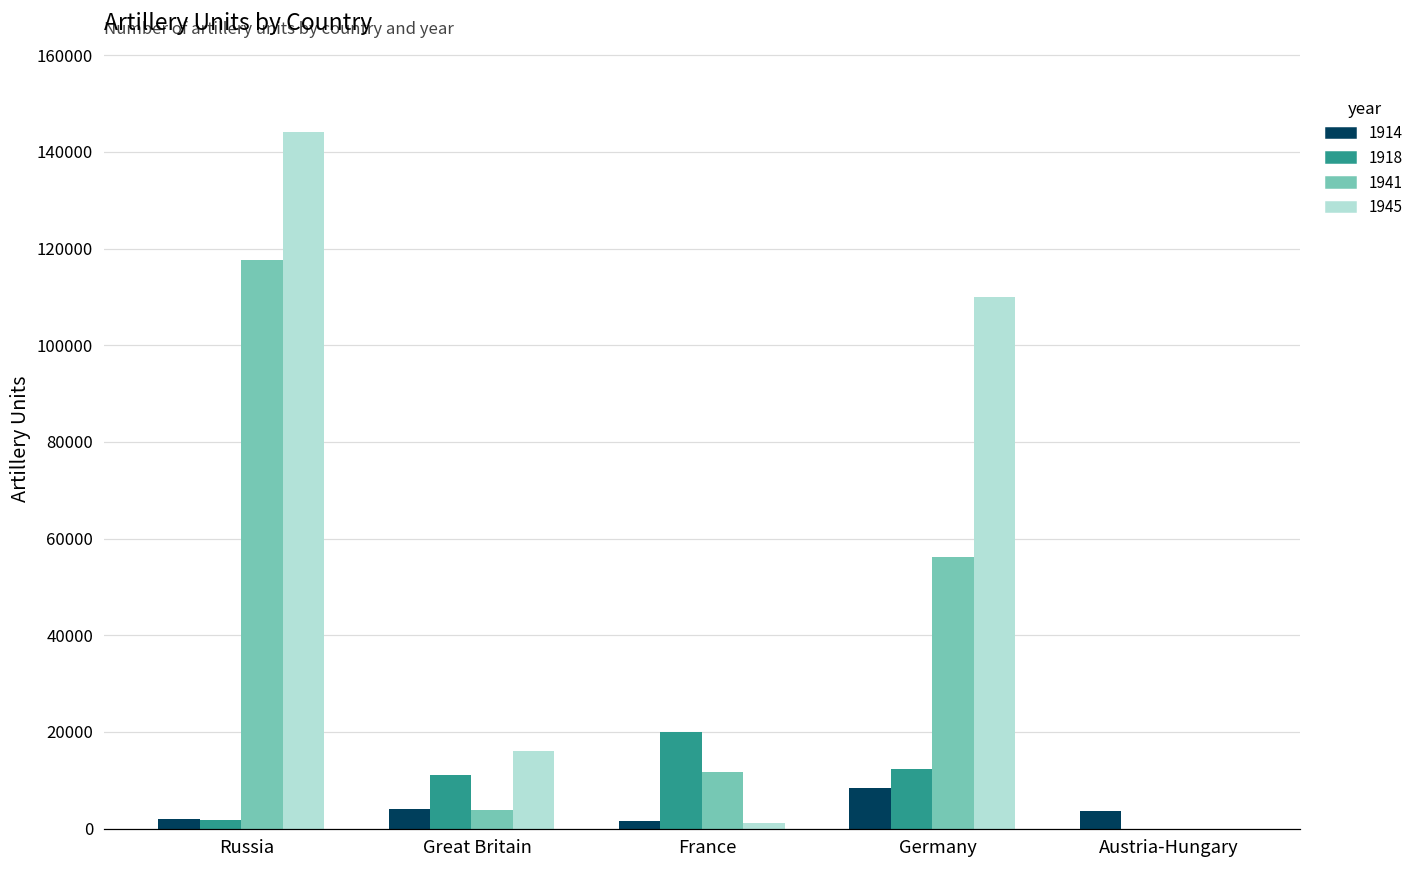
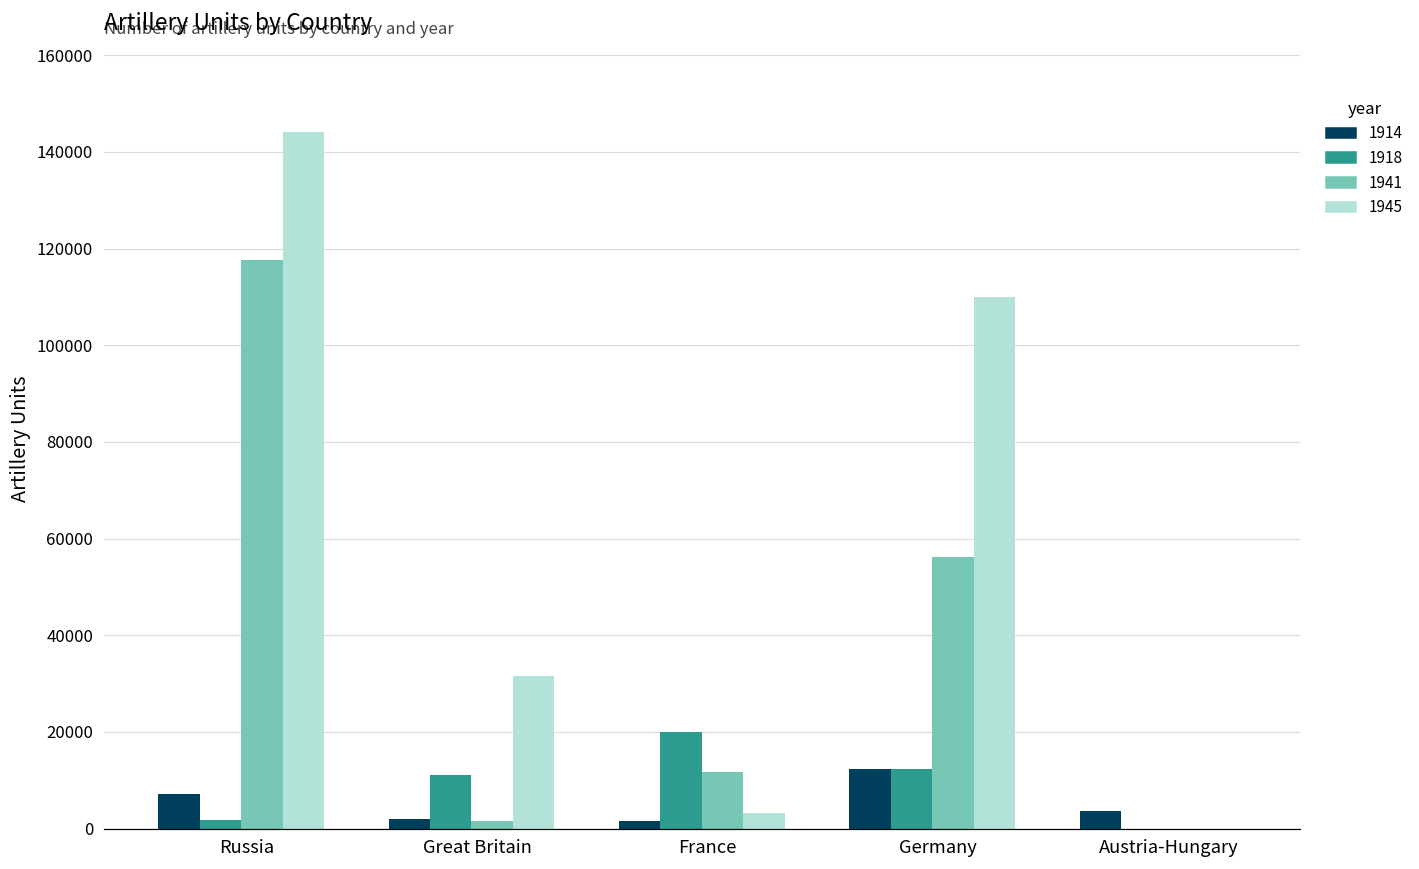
1914, Russia: 2000 -> 7000
1914, Great Britain: 4000 -> 2000
1941, Great Britain: 4000 -> 2000
1945, Great Britain: 16000 -> 32000
1945, France: 1000 -> 3000
1914, Germany: 8000 -> 12000
